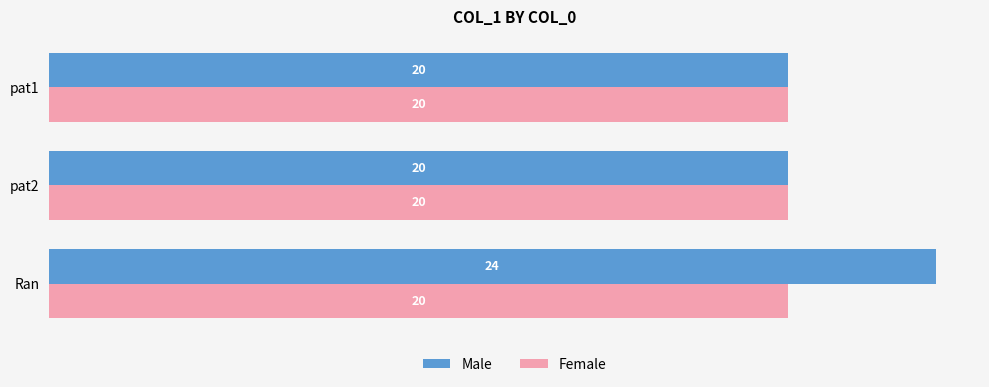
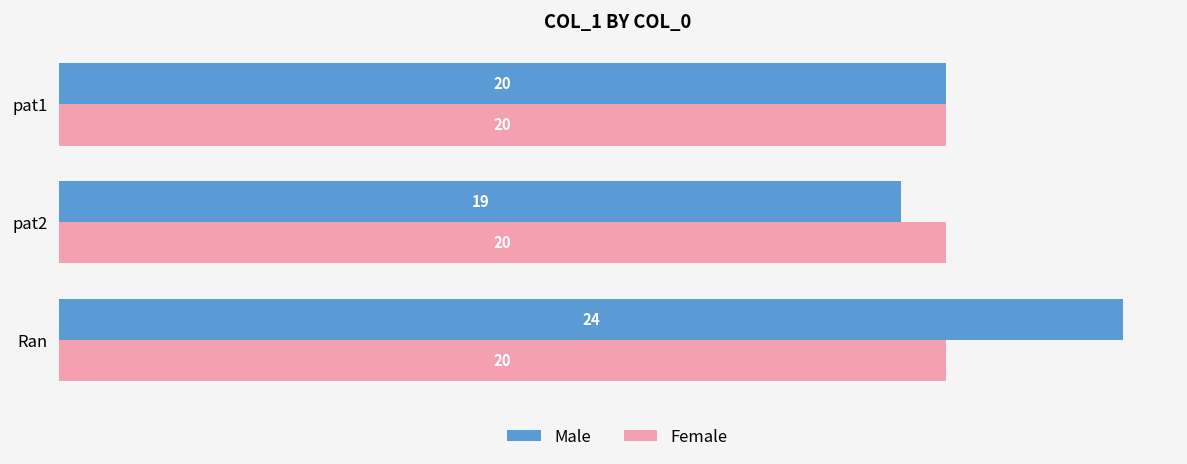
Male, pat2: 20 -> 19
